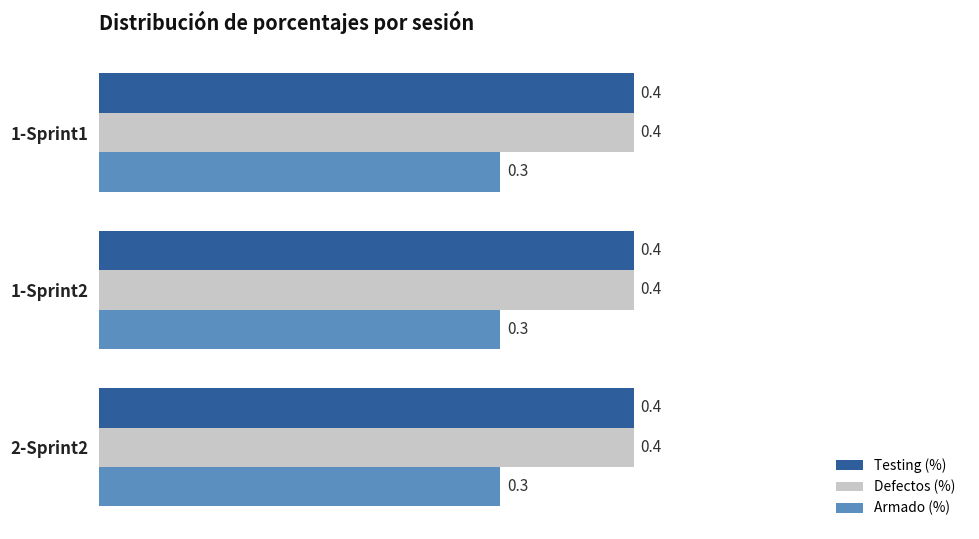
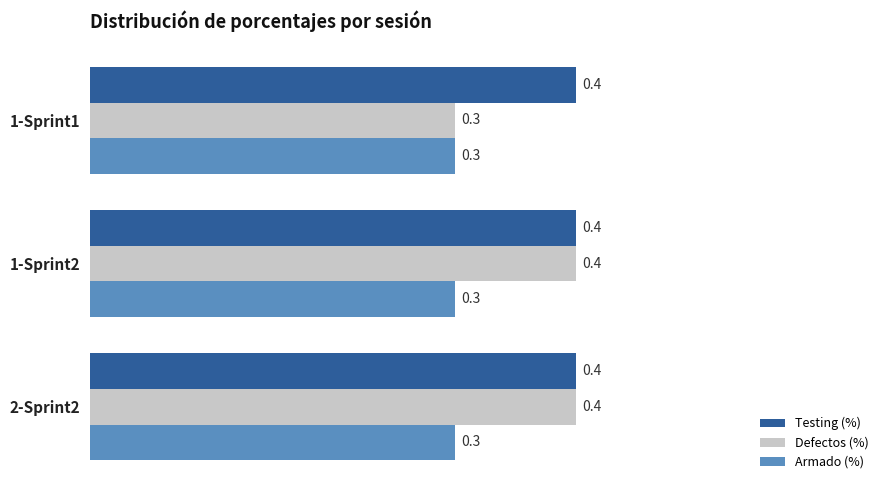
Defectos (%), 1-Sprint1: 0.4 -> 0.3
